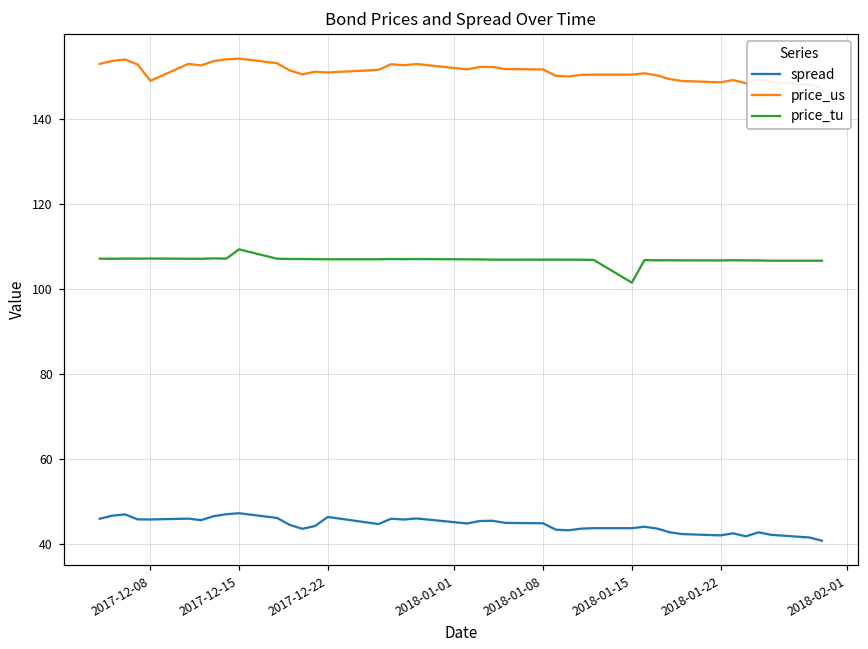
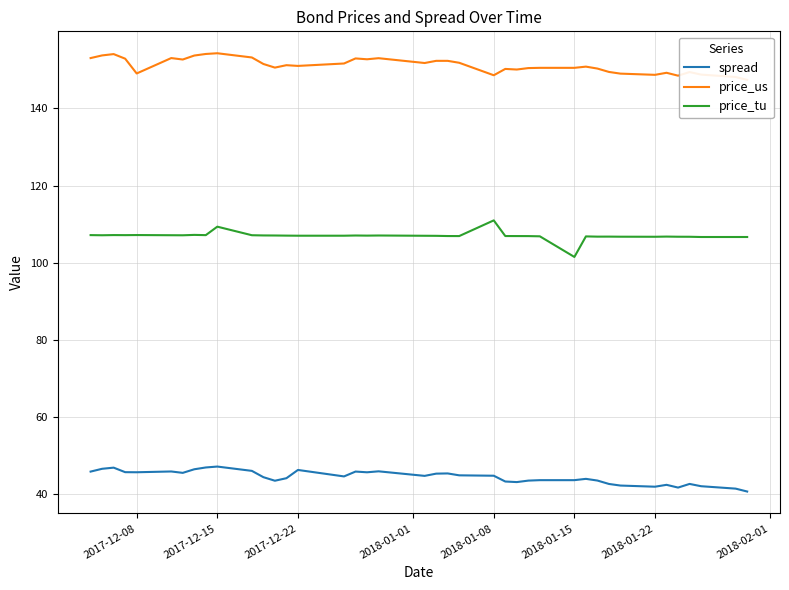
price_us, 2018-01-08: 152 -> 149
price_tu, 2018-01-08: 107 -> 111
